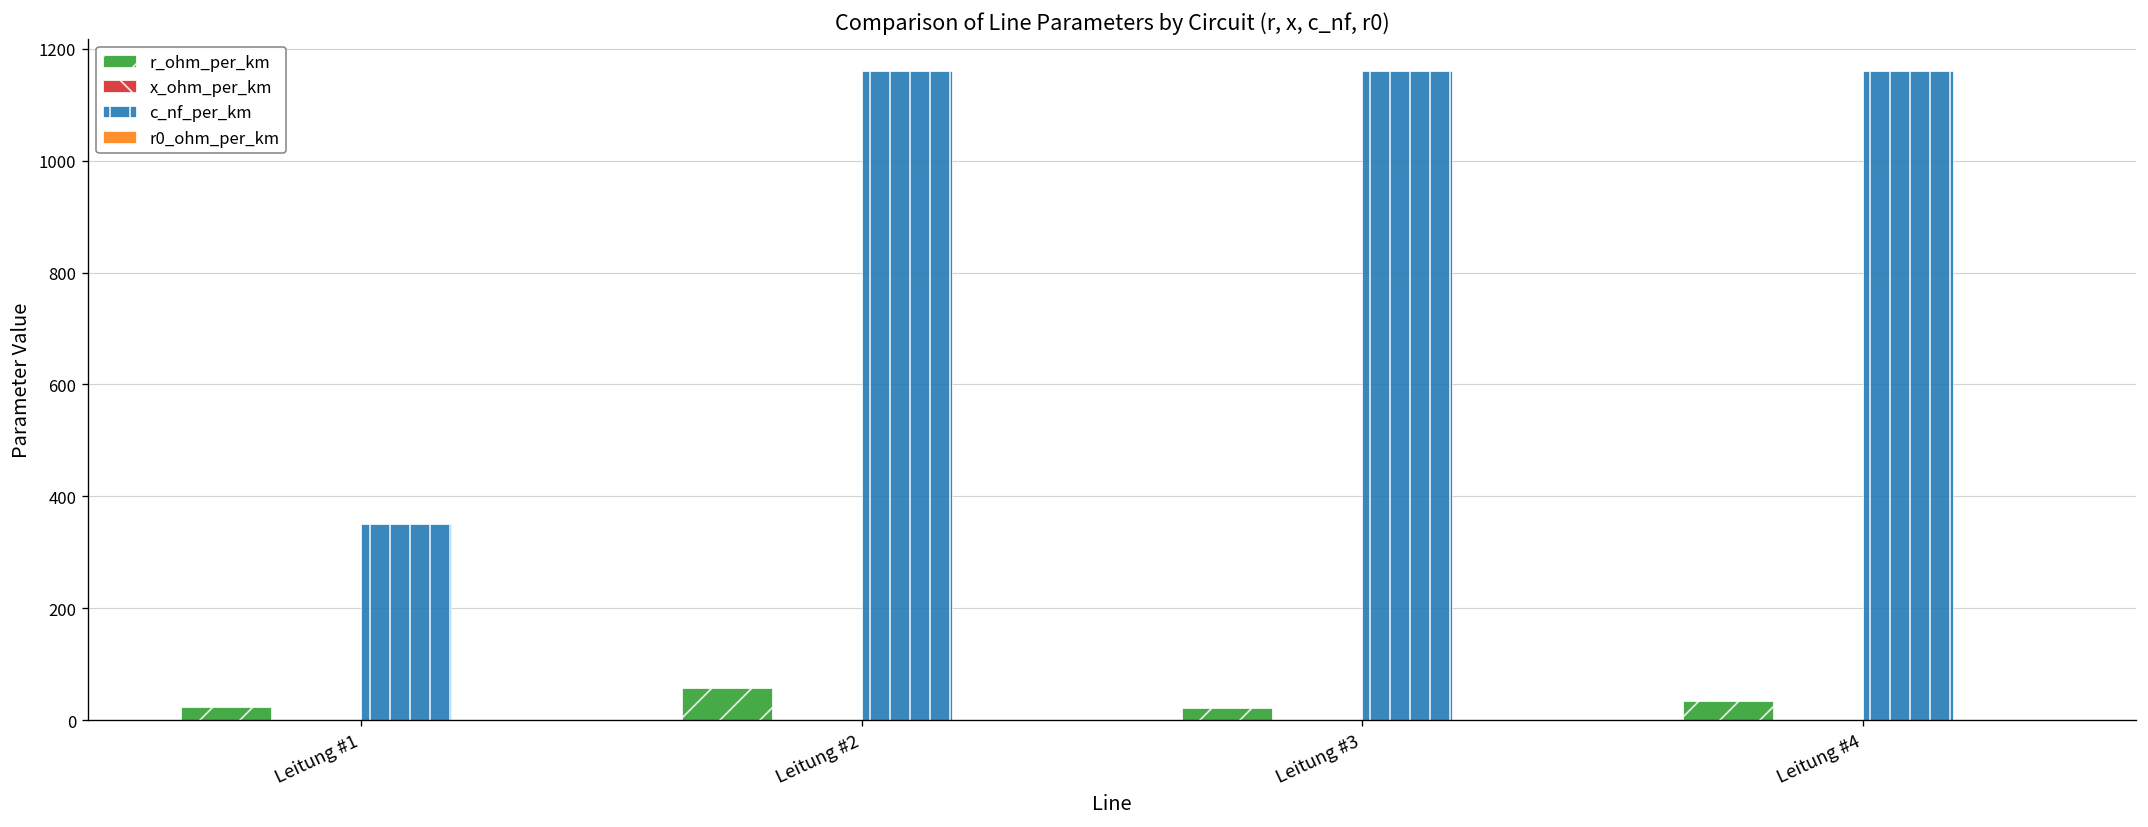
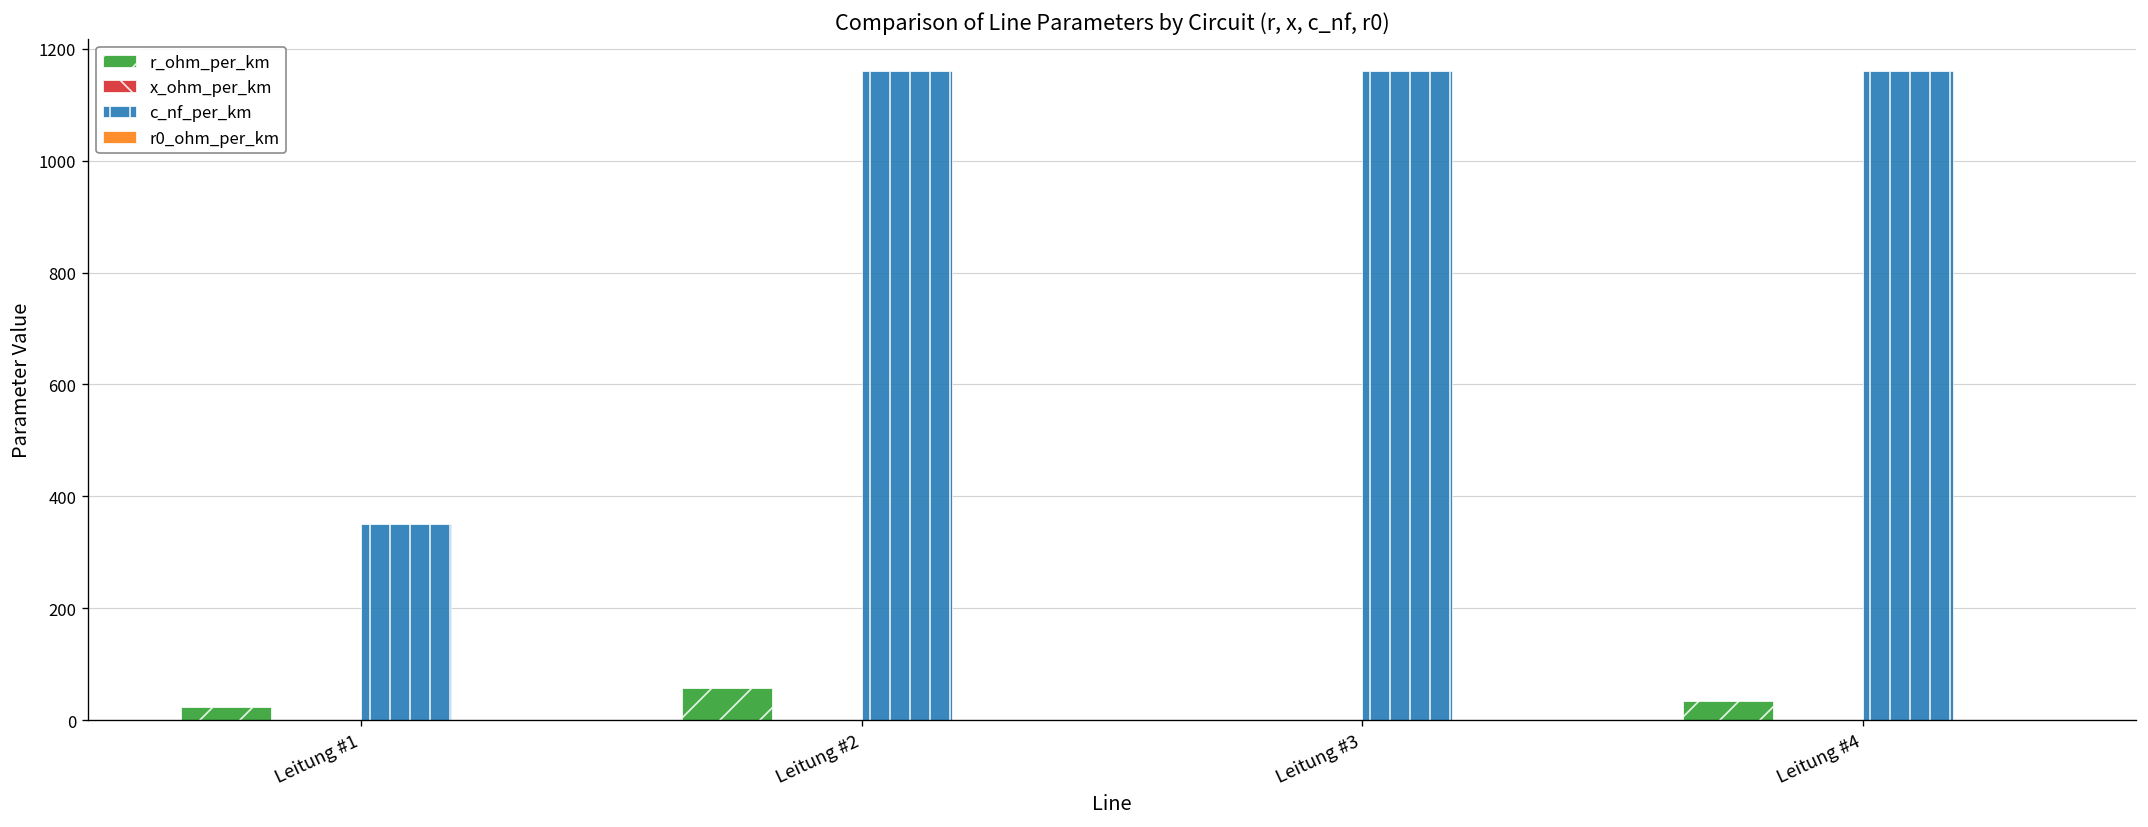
r_ohm_per_km, Leitung #3: 20 -> 0
